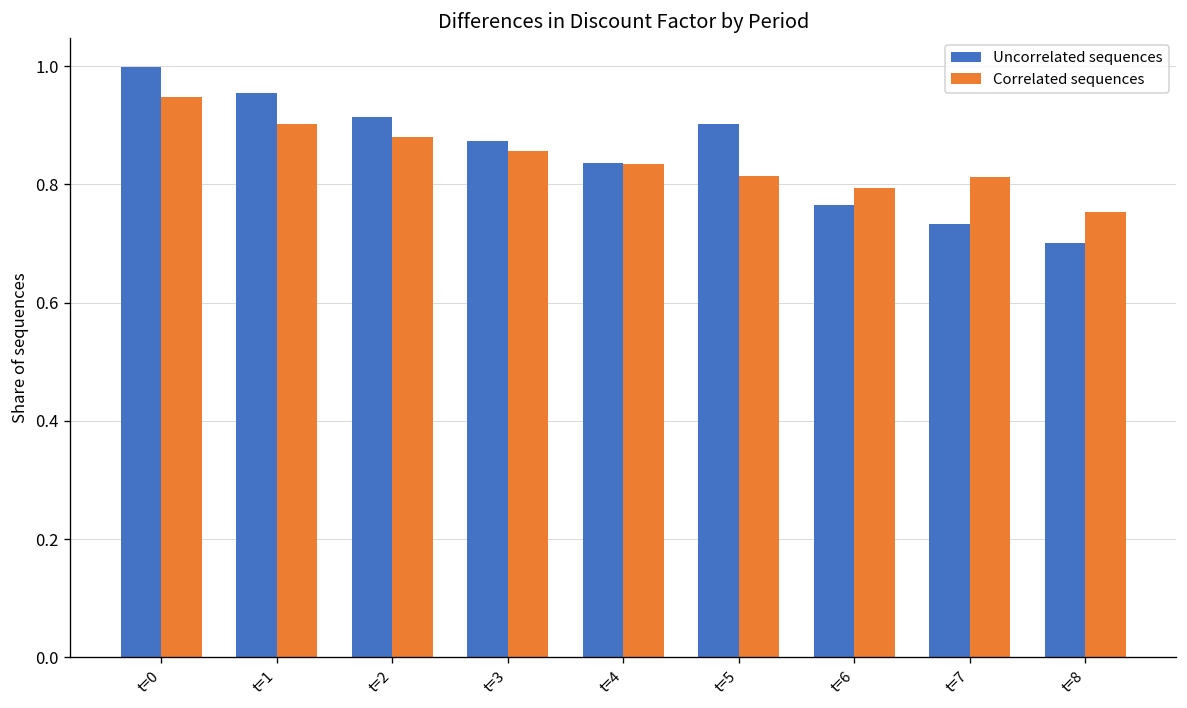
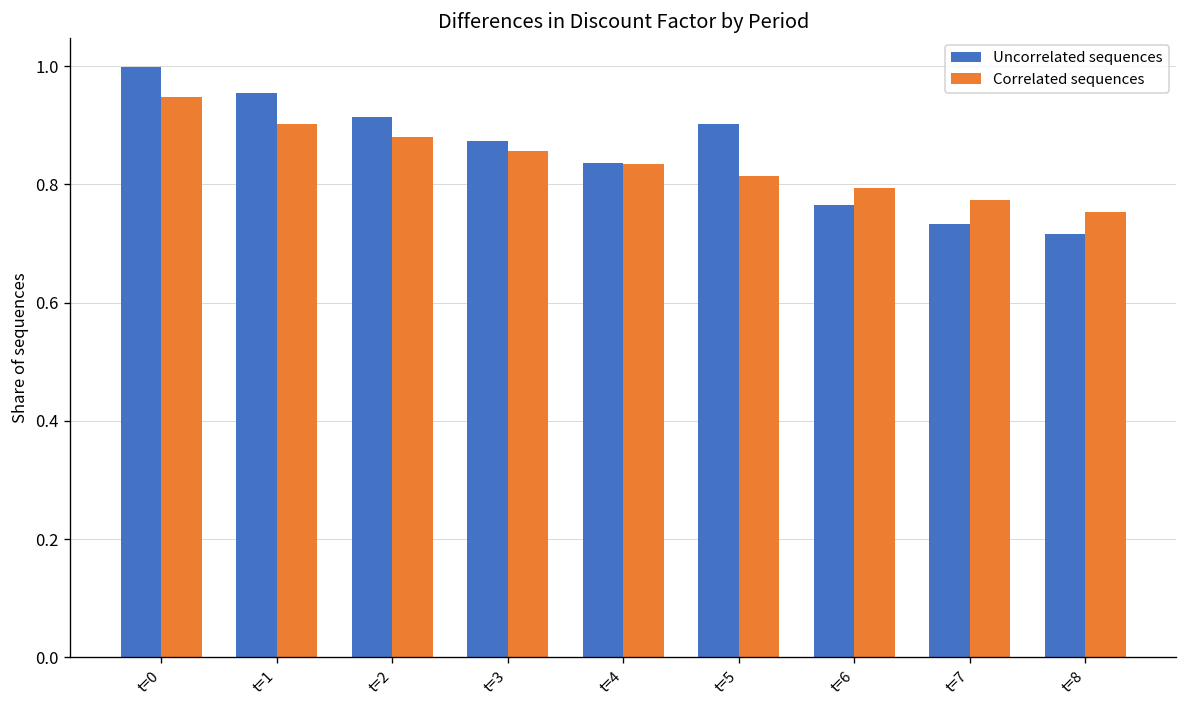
Correlated sequences, t=7: 0.81 -> 0.77
Uncorrelated sequences, t=8: 0.70 -> 0.72
